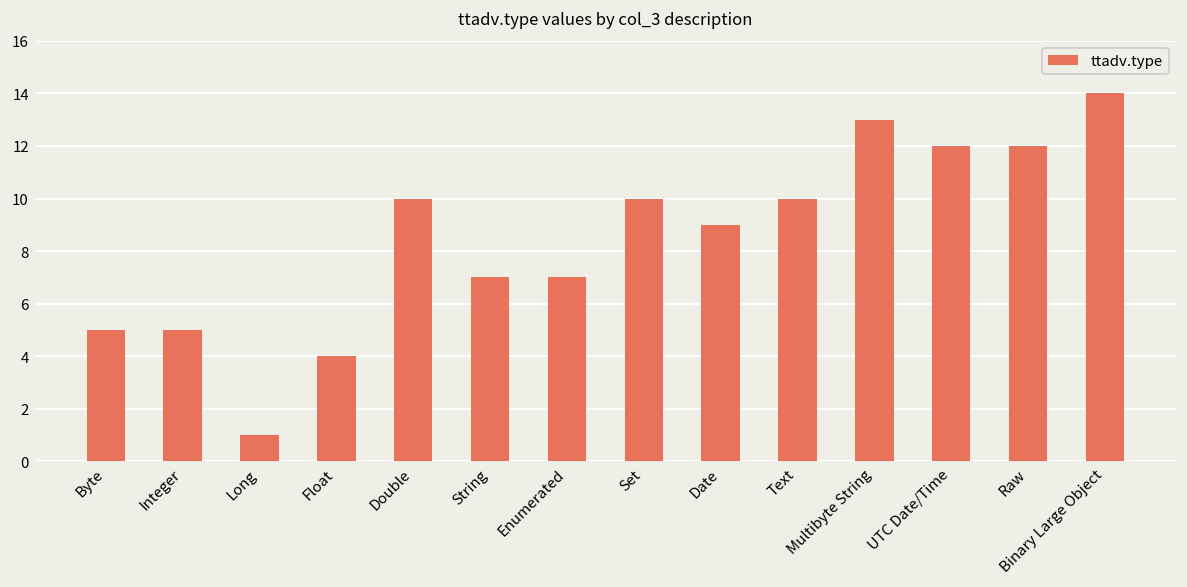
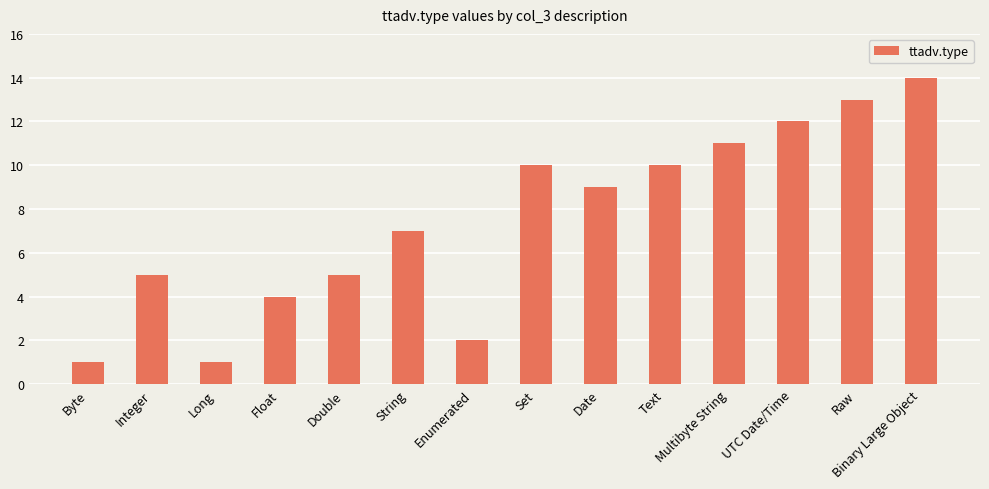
Byte: 5 -> 1
Double: 10 -> 5
Enumerated: 7 -> 2
Multibyte String: 13 -> 11
Raw: 12 -> 13
